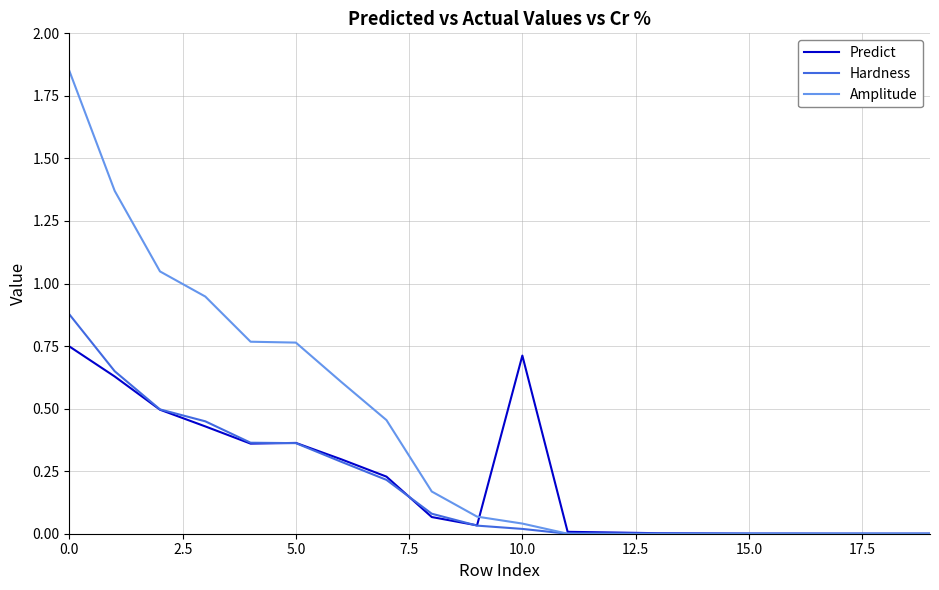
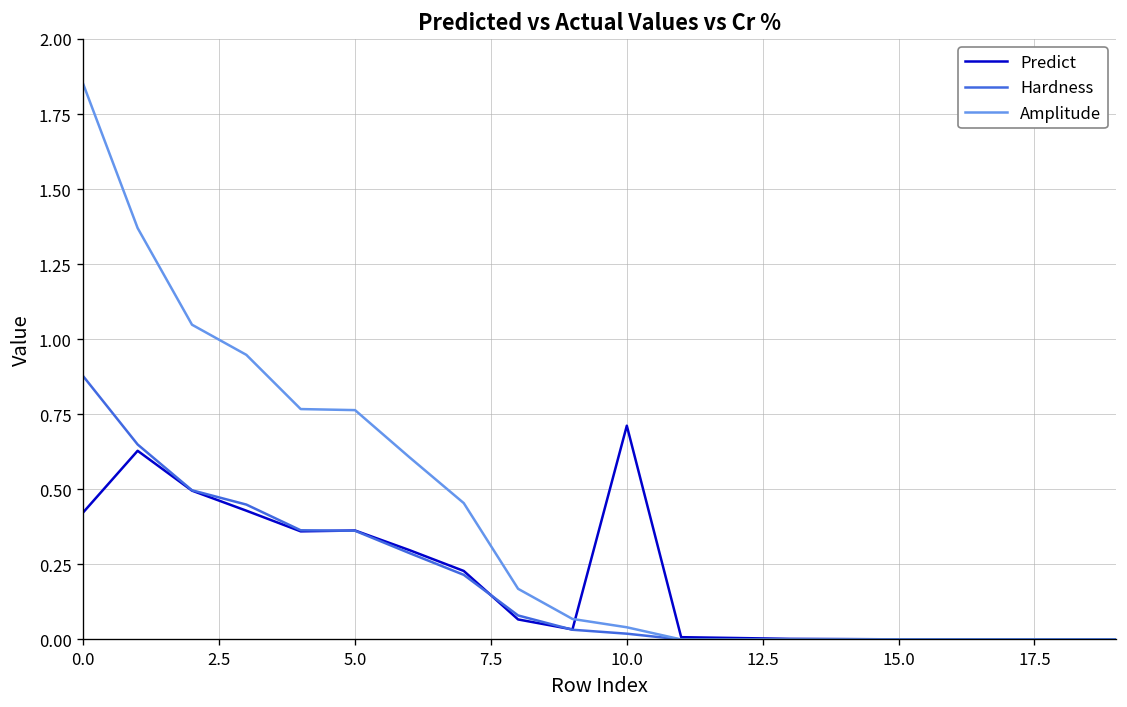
Predict, 0.0: 0.75 -> 0.42
